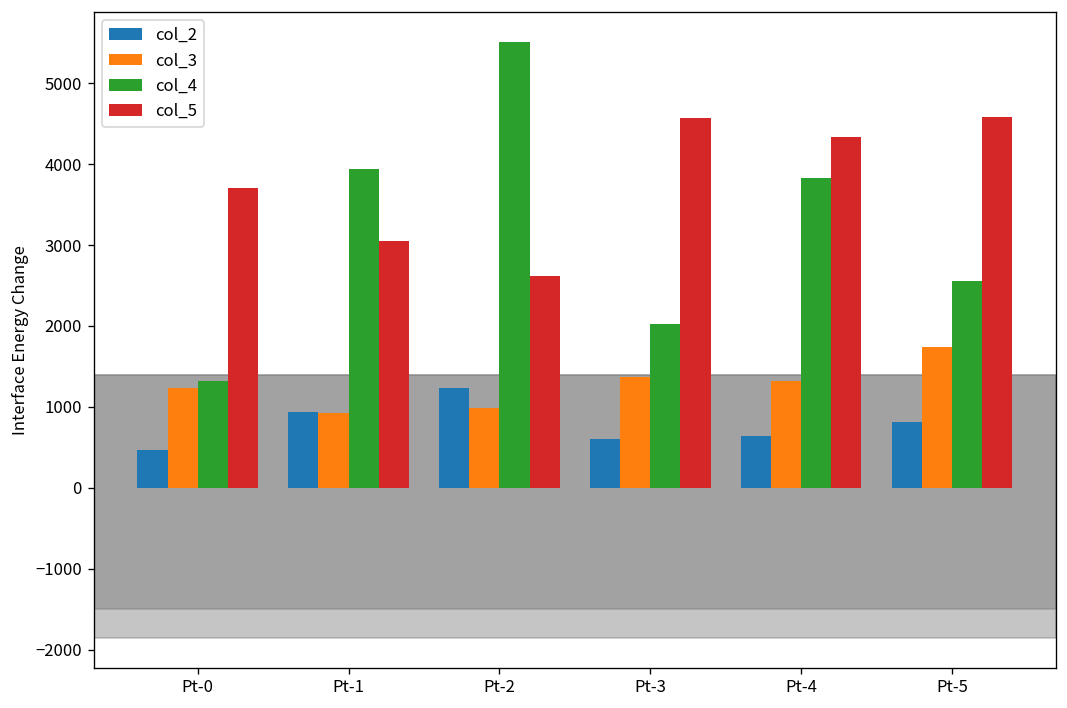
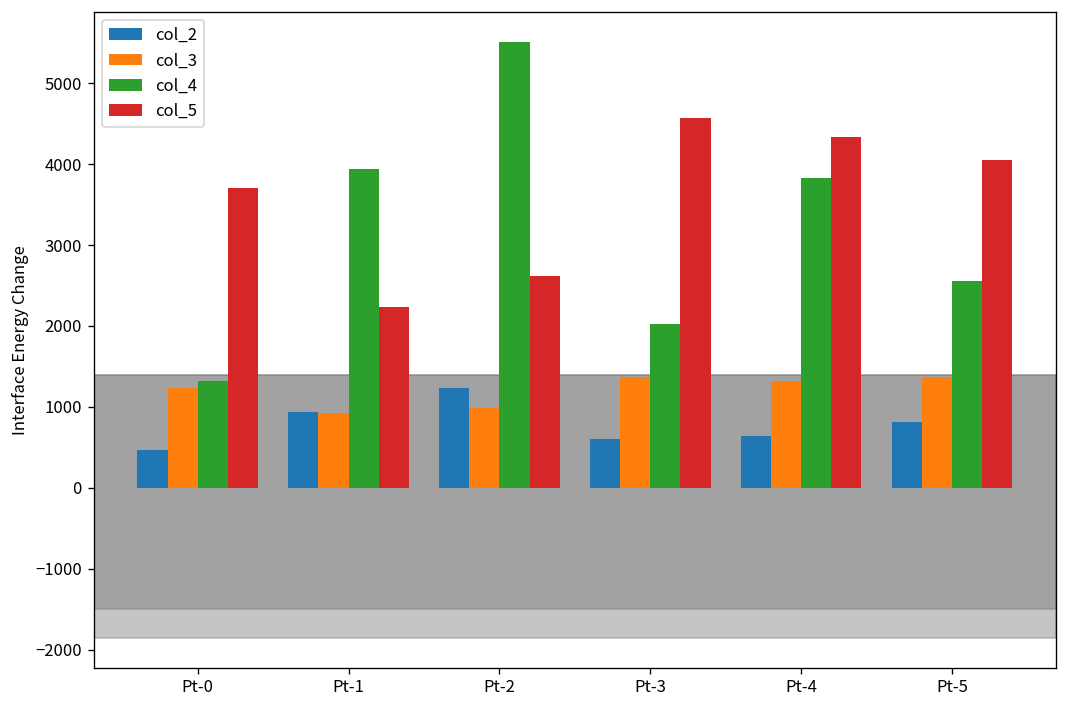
col_5, Pt-1: 3000 -> 2200
col_3, Pt-5: 1700 -> 1400
col_5, Pt-5: 4600 -> 4000
